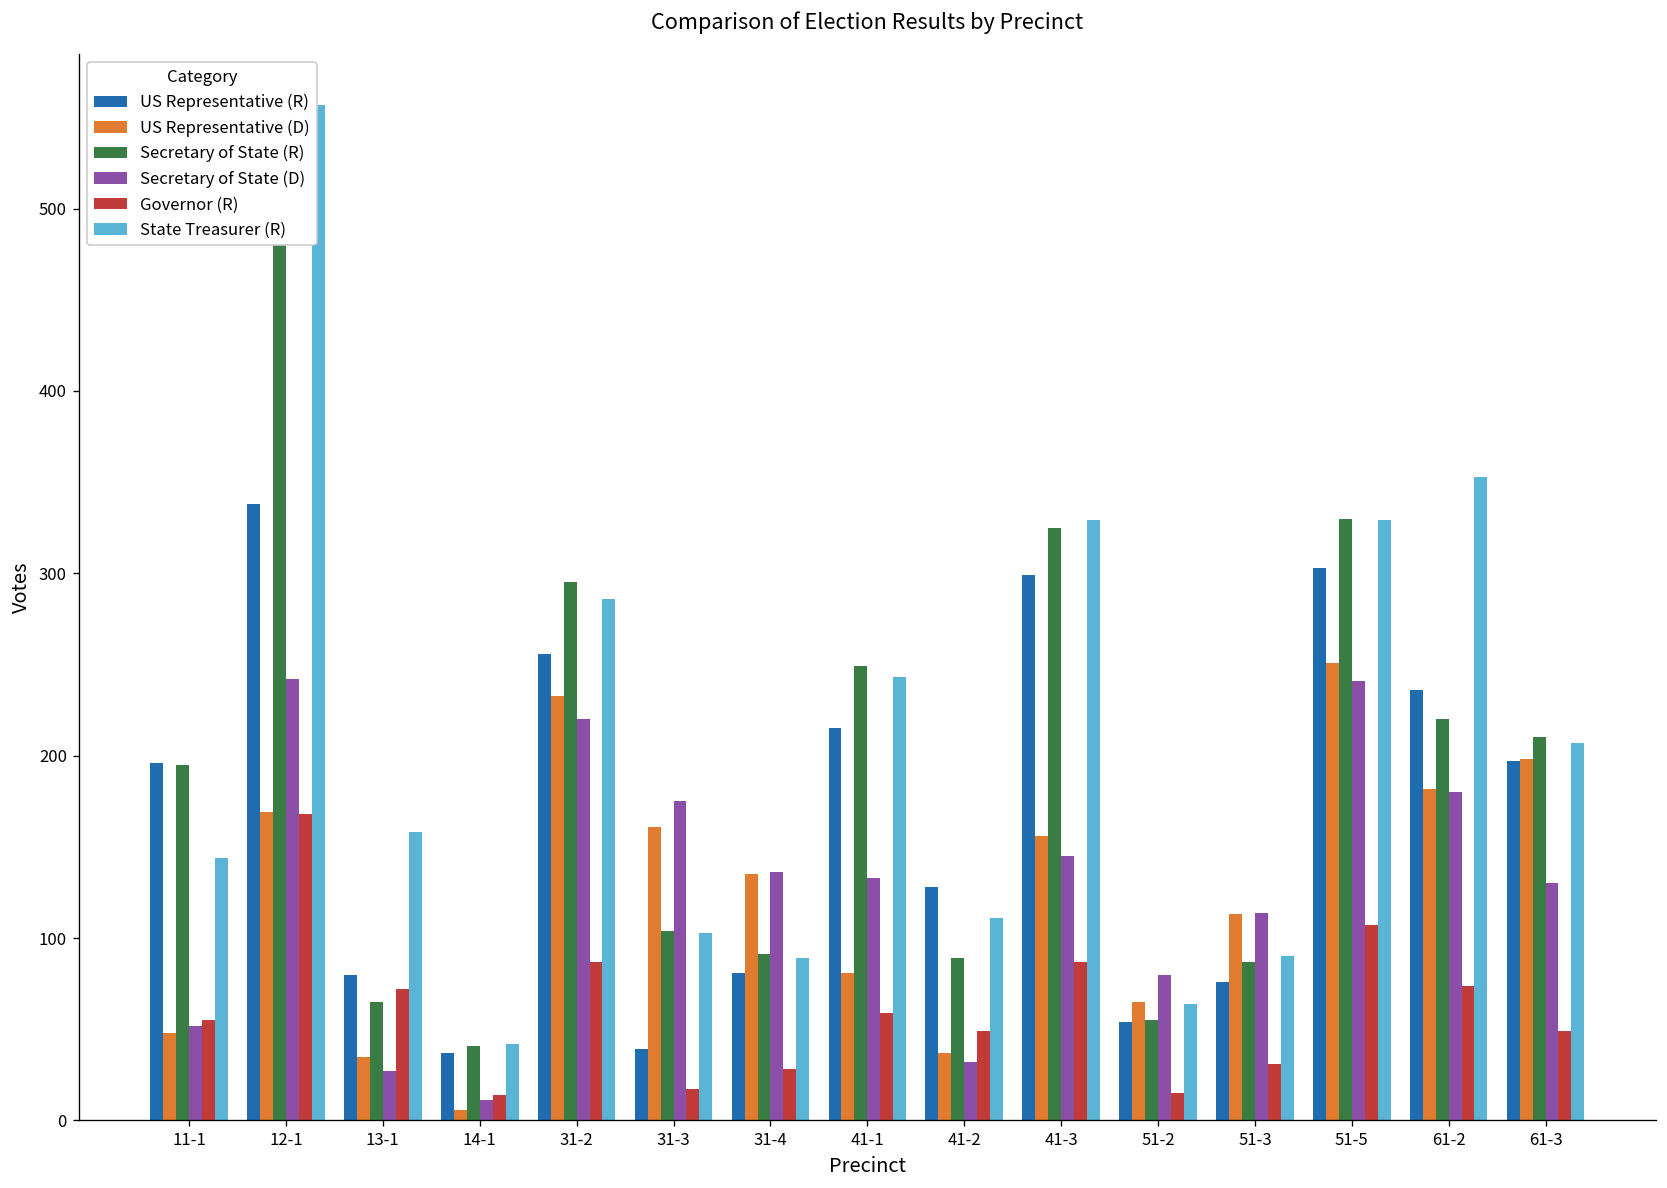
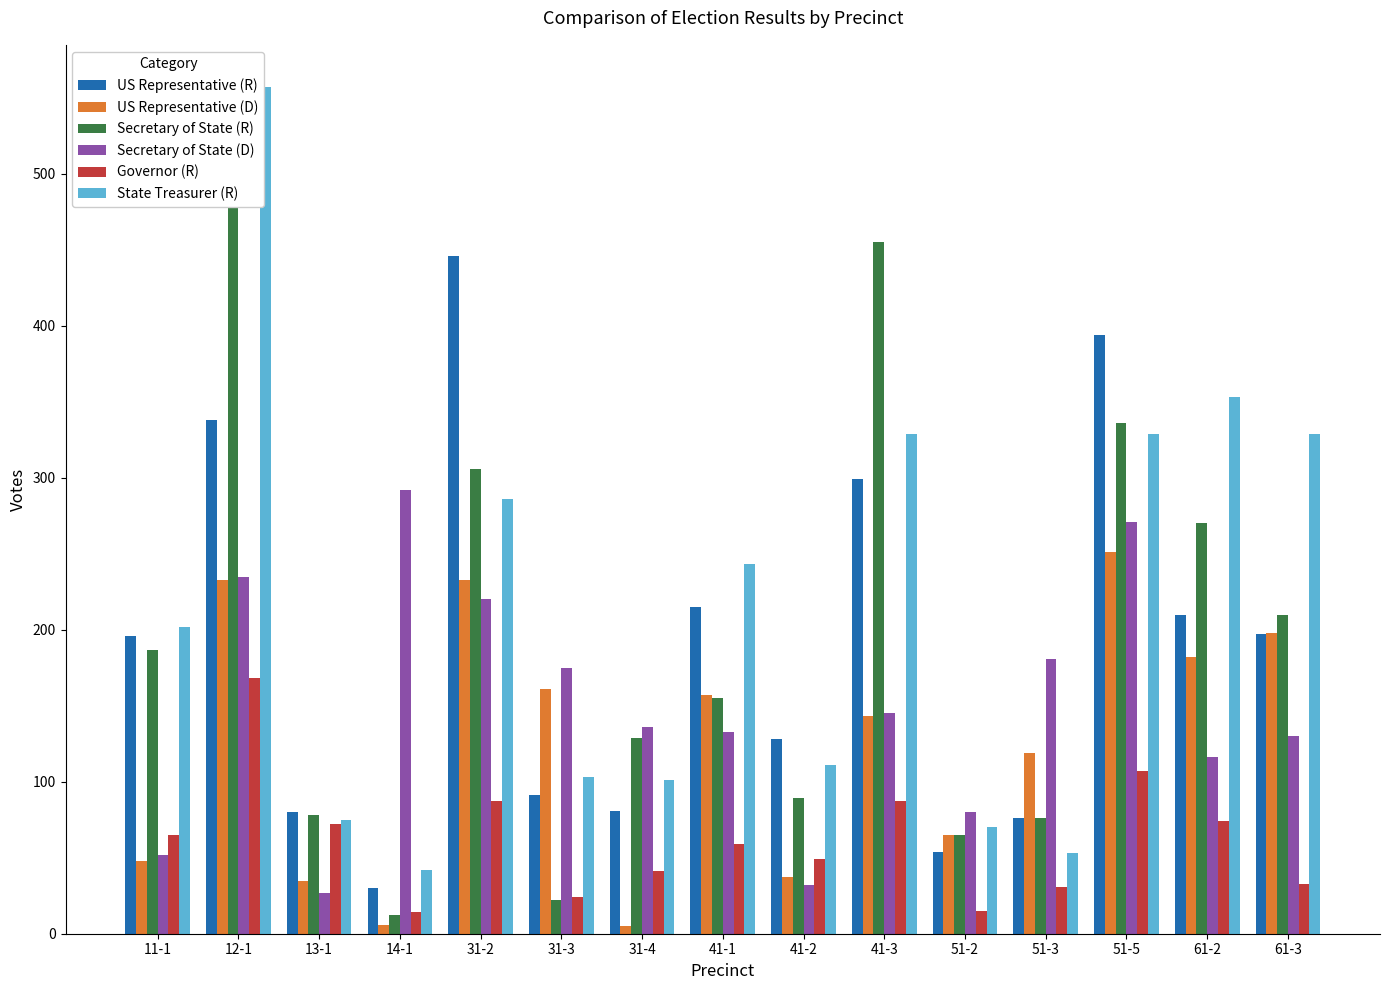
Secretary of State (R), 11-1: 195 -> 187
Governor (R), 11-1: 55 -> 65
State Treasurer (R), 11-1: 144 -> 202
US Representative (D), 12-1: 169 -> 233
Secretary of State (D), 12-1: 242 -> 235
Secretary of State (R), 13-1: 65 -> 78
State Treasurer (R), 13-1: 158 -> 75
US Representative (R), 14-1: 37 -> 30
Secretary of State (R), 14-1: 41 -> 12
Secretary of State (D), 14-1: 11 -> 292
US Representative (R), 31-2: 256 -> 446
Secretary of State (R), 31-2: 295 -> 306
US Representative (R), 31-3: 39 -> 91
Secretary of State (R), 31-3: 104 -> 22
Governor (R), 31-3: 17 -> 24
US Representative (D), 31-4: 135 -> 5
Secretary of State (R), 31-4: 91 -> 129
Governor (R), 31-4: 28 -> 41
State Treasurer (R), 31-4: 89 -> 101
US Representative (D), 41-1: 81 -> 157
Secretary of State (R), 41-1: 249 -> 155
US Representative (D), 41-3: 156 -> 143
Secretary of State (R), 41-3: 325 -> 455
Secretary of State (R), 51-2: 55 -> 65
State Treasurer (R), 51-2: 64 -> 70
US Representative (D), 51-3: 113 -> 119
Secretary of State (R), 51-3: 87 -> 76
Secretary of State (D), 51-3: 114 -> 181
State Treasurer (R), 51-3: 90 -> 53
US Representative (R), 51-5: 303 -> 394
Secretary of State (R), 51-5: 330 -> 336
Secretary of State (D), 51-5: 241 -> 271
US Representative (R), 61-2: 236 -> 210
Secretary of State (R), 61-2: 220 -> 270
Secretary of State (D), 61-2: 180 -> 116
Governor (R), 61-3: 49 -> 33
State Treasurer (R), 61-3: 207 -> 329
